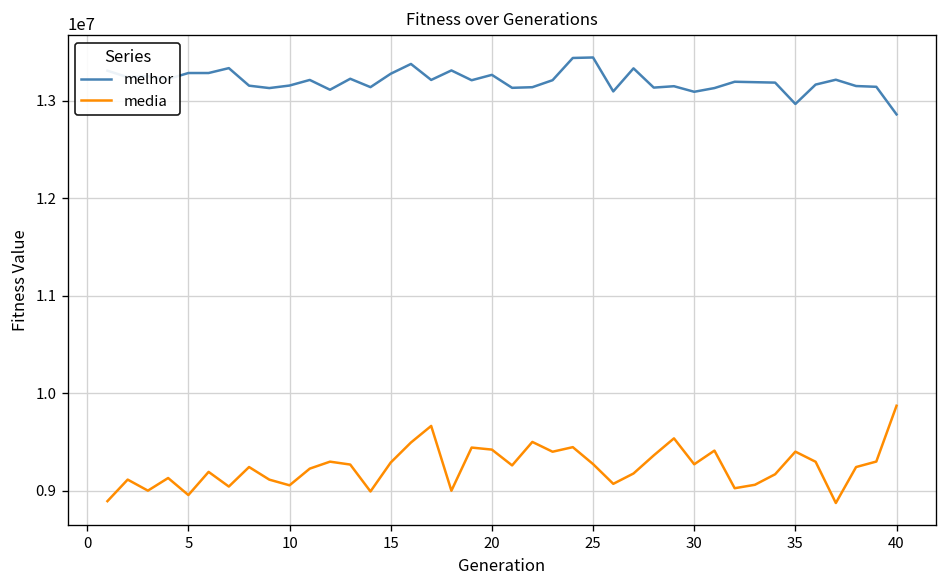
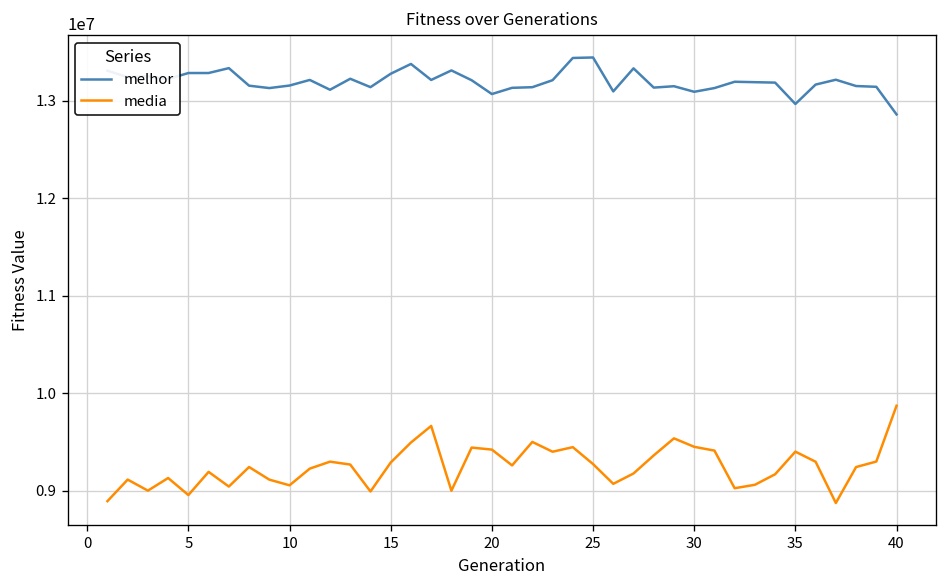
melhor, 20: 13300000 -> 13100000
media, 30: 9300000 -> 9500000
